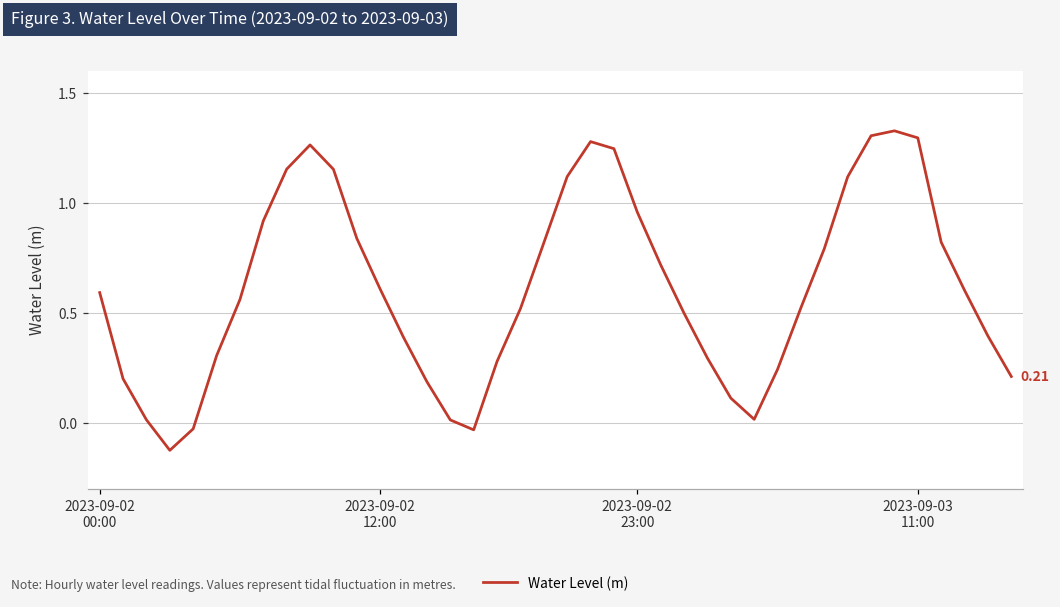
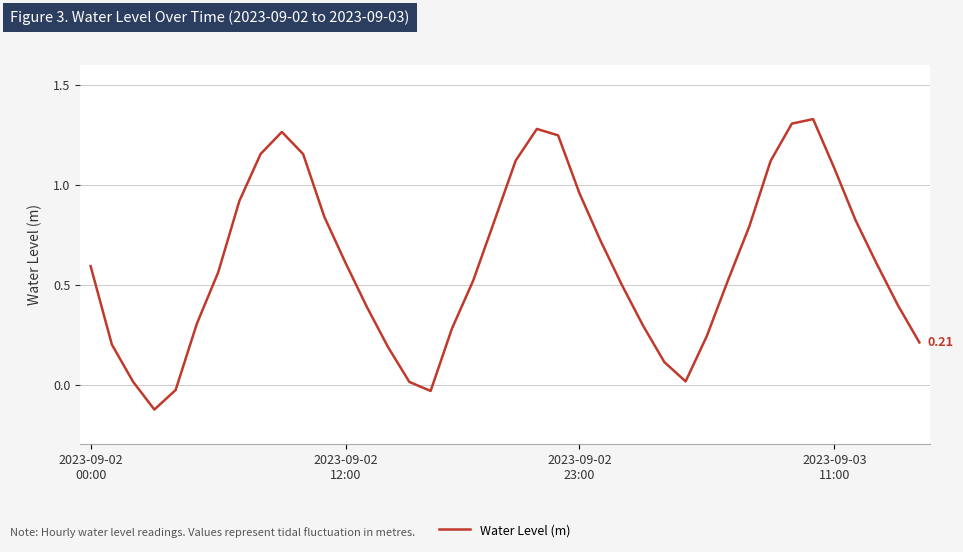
2023-09-03 11:00: 1.30 -> 1.08
